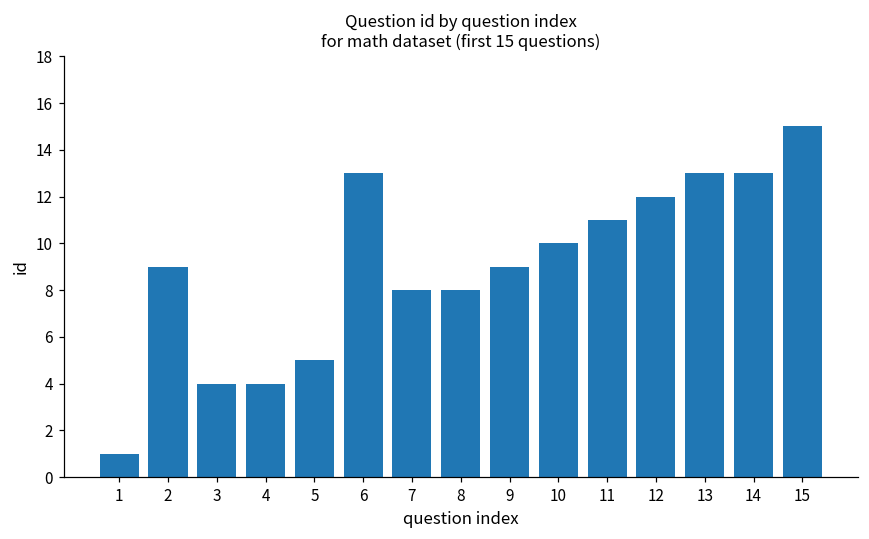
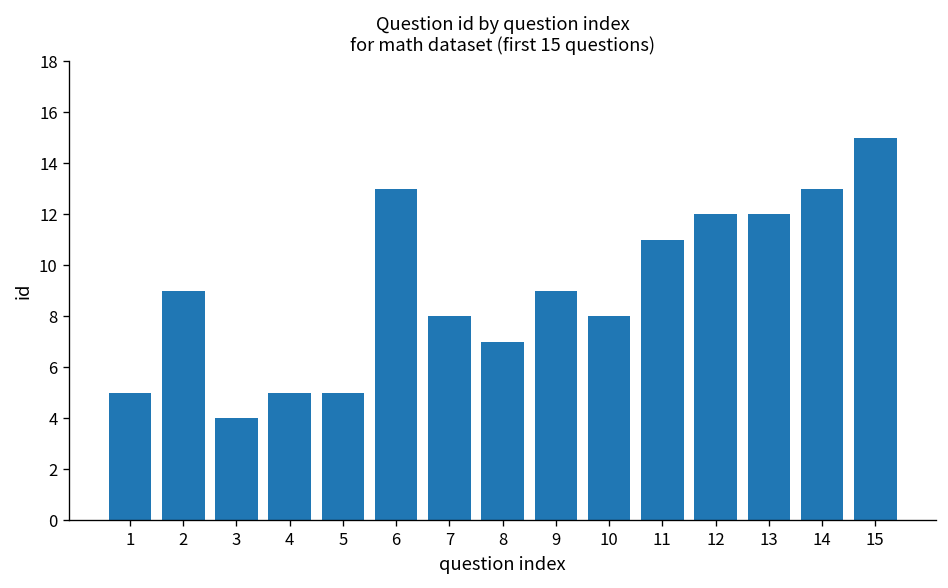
1: 1 -> 5
4: 4 -> 5
8: 8 -> 7
10: 10 -> 8
13: 13 -> 12
